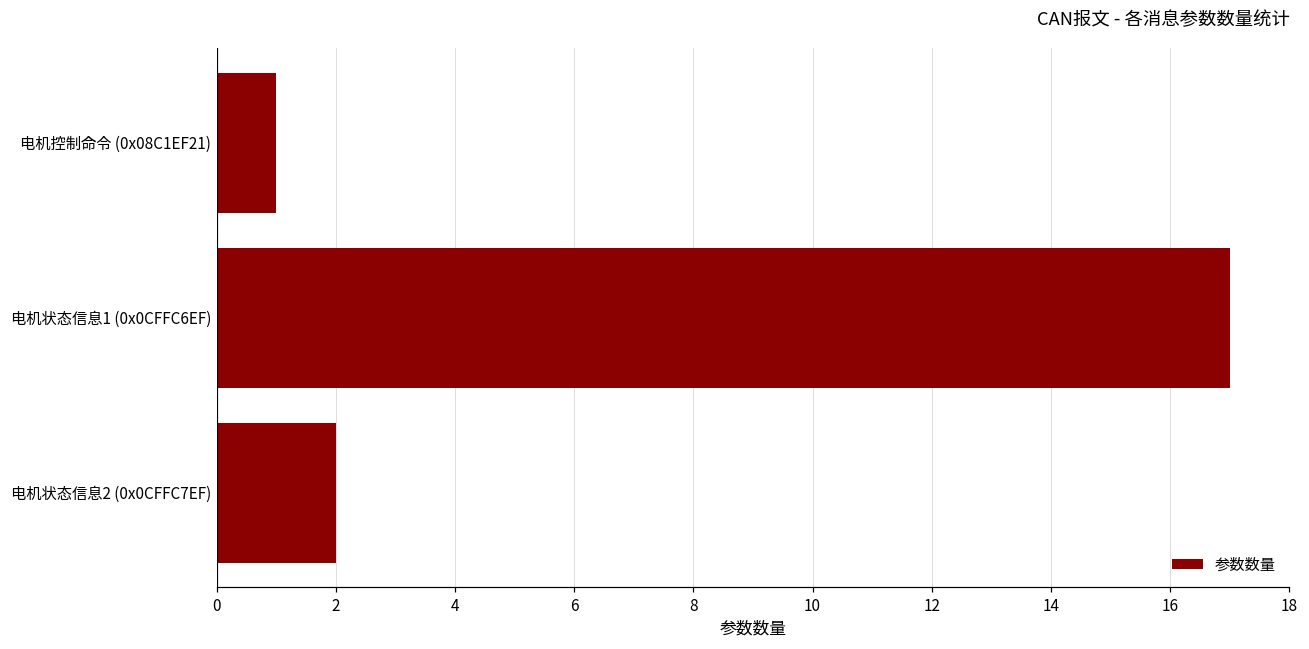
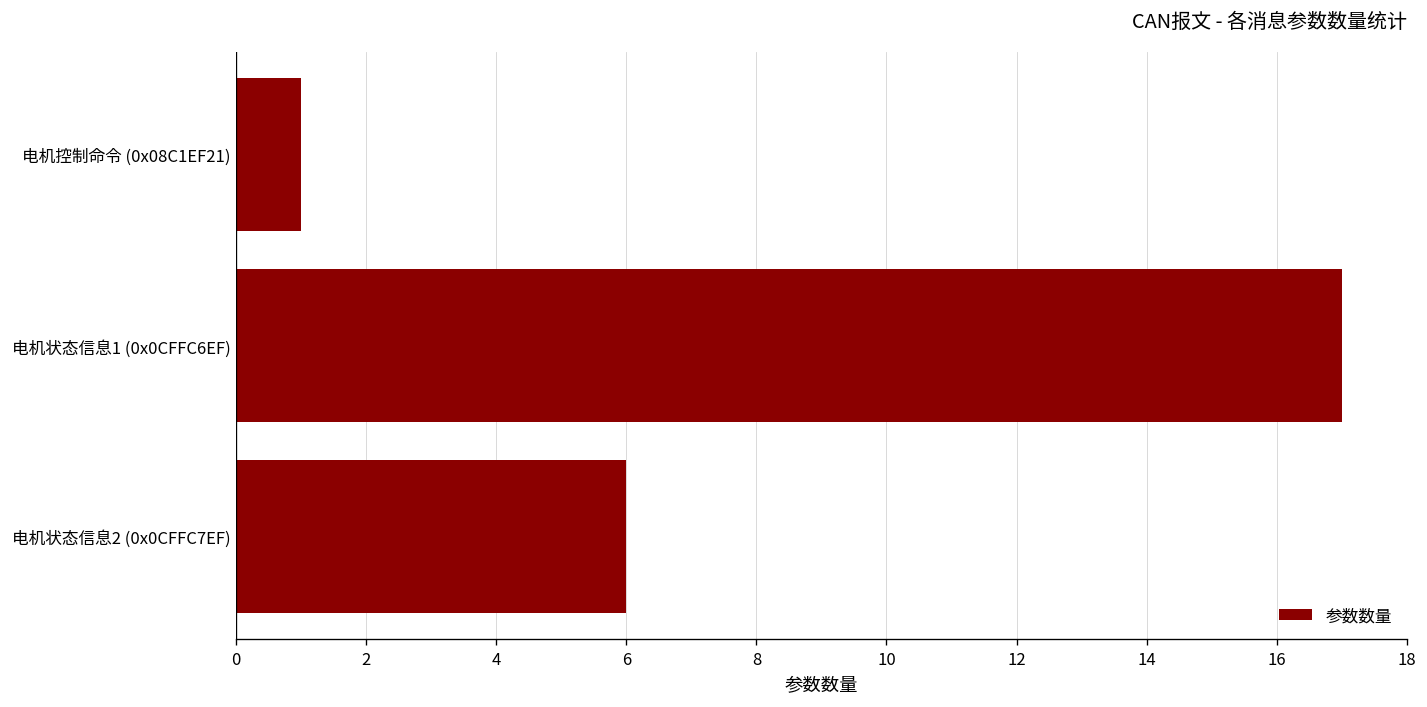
电机状态信息2 (0x0CFFC7EF): 2 -> 6
